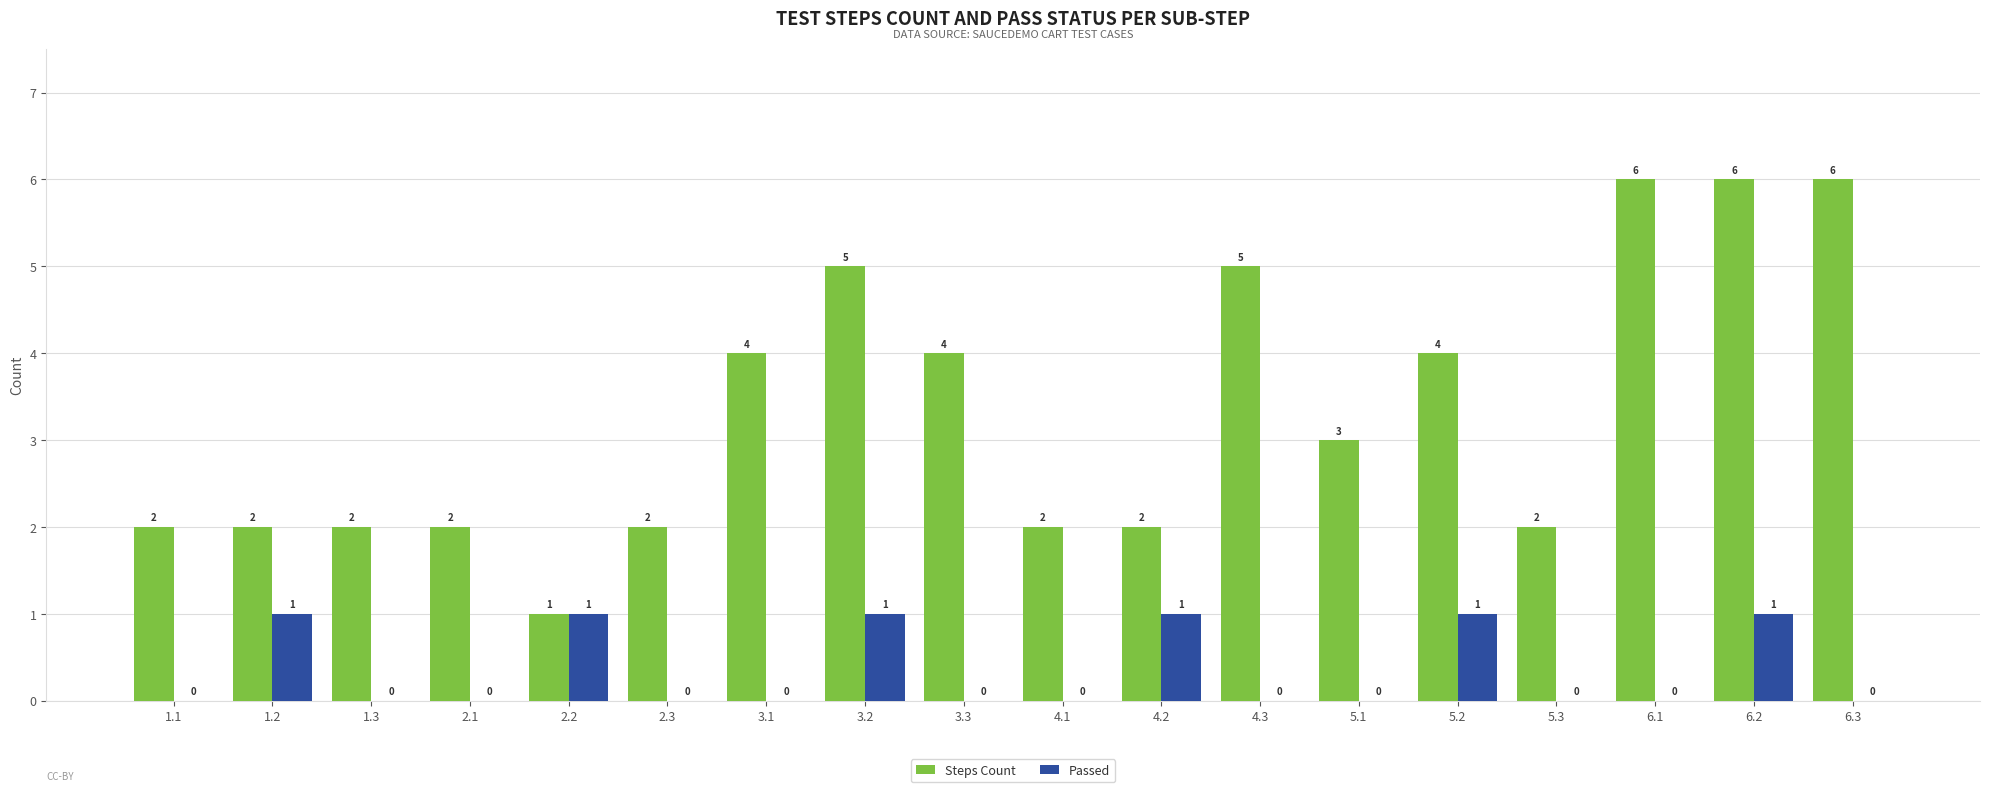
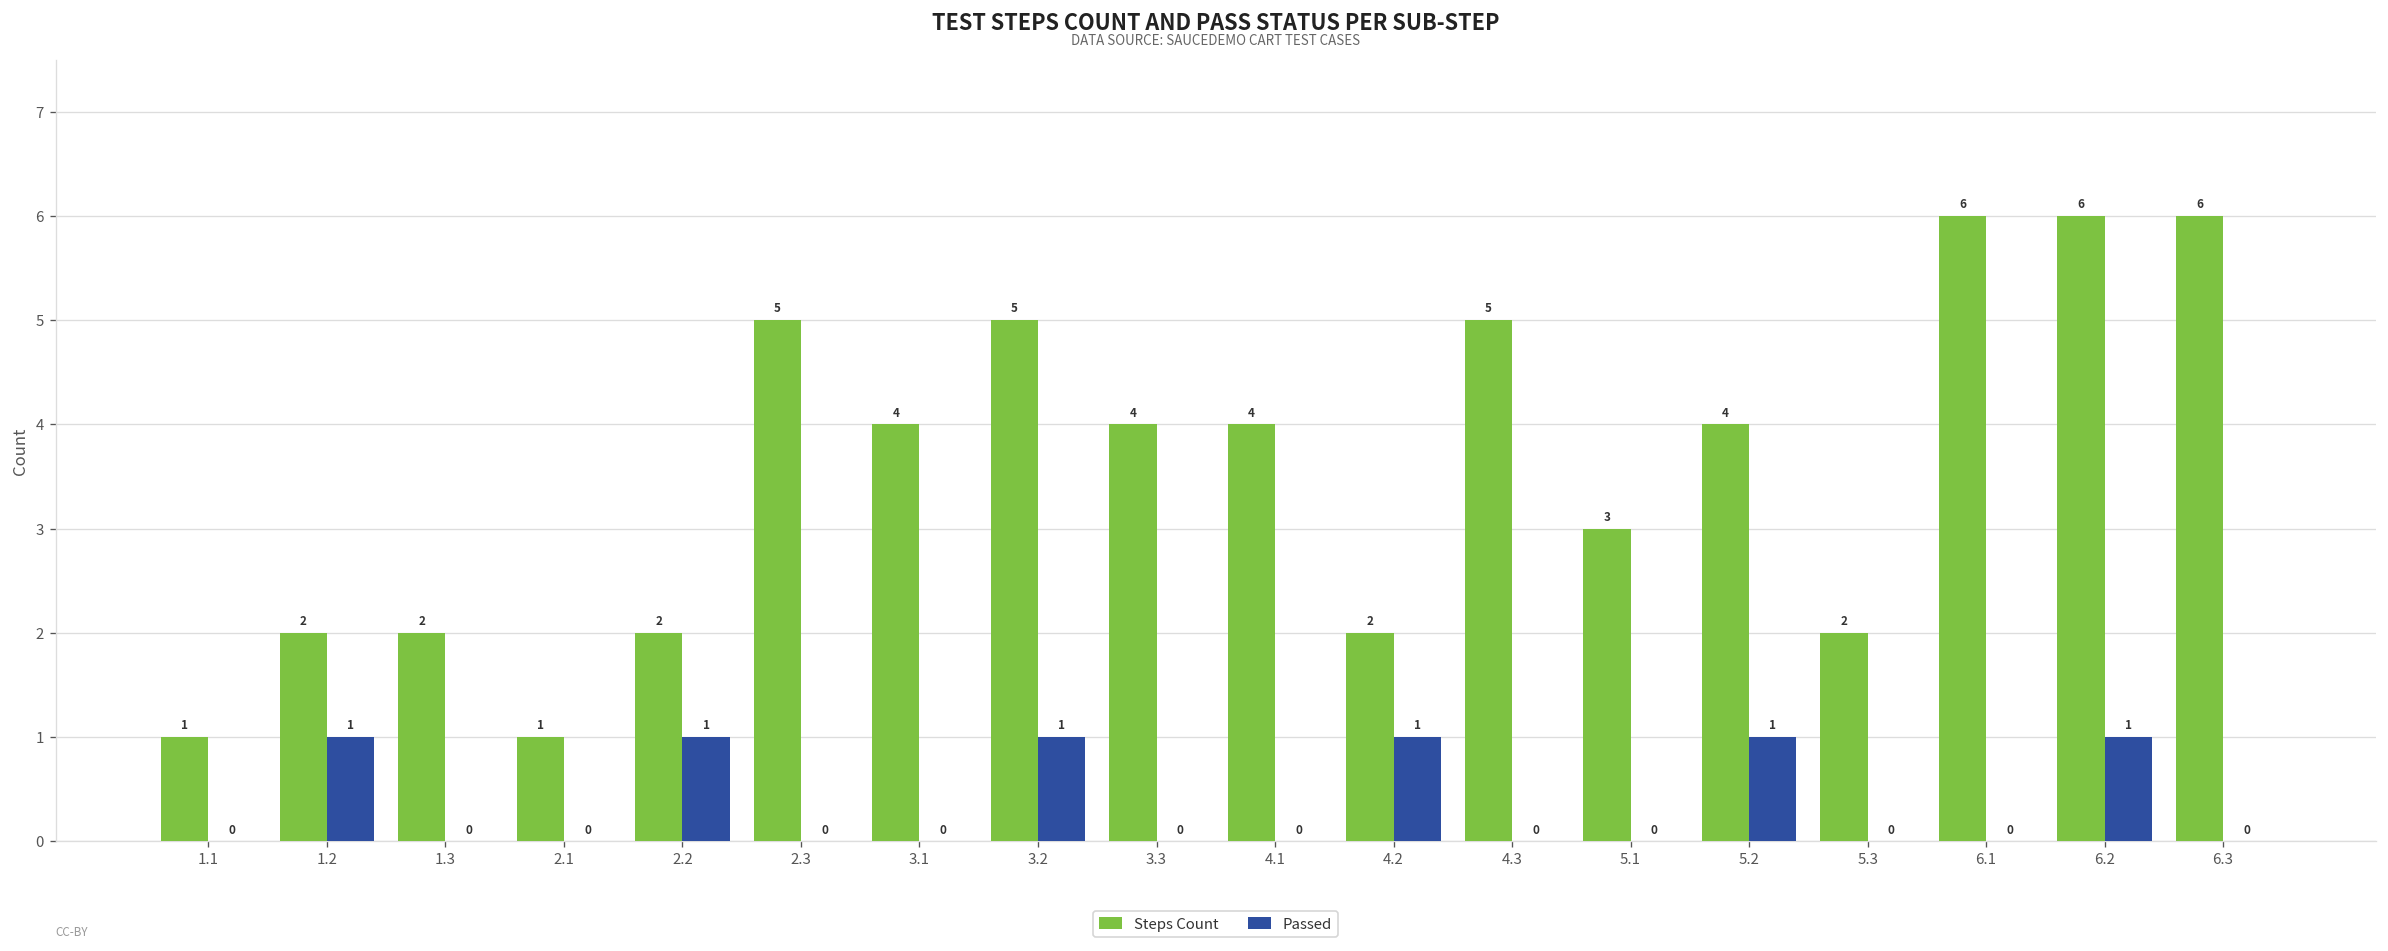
Steps Count, 1.1: 2 -> 1
Steps Count, 2.1: 2 -> 1
Steps Count, 2.2: 1 -> 2
Steps Count, 2.3: 2 -> 5
Steps Count, 4.1: 2 -> 4
